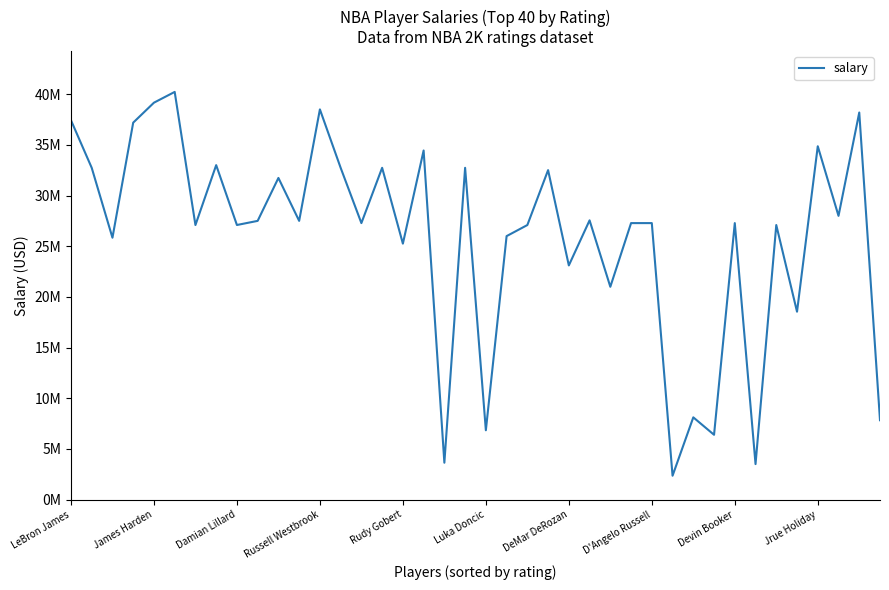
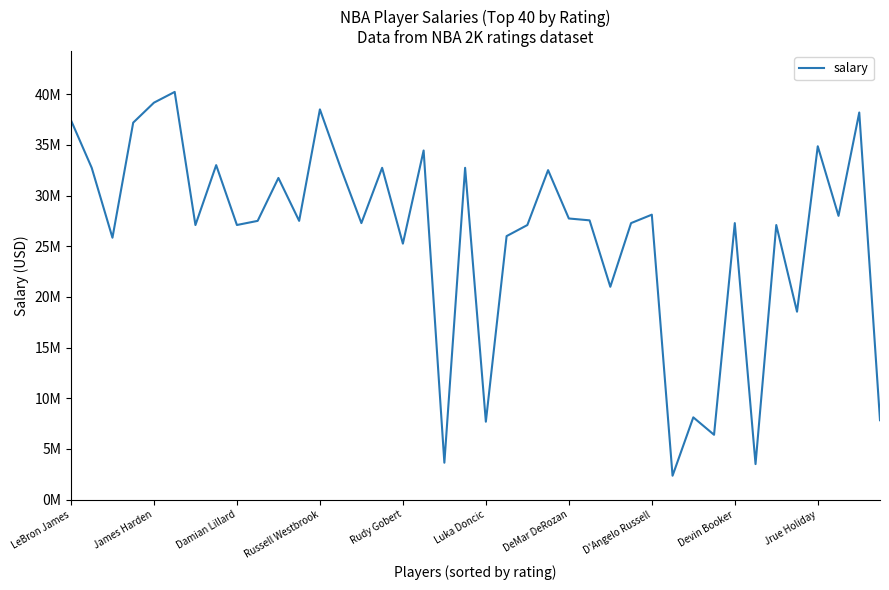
Luka Doncic: 6800000 -> 7700000
DeMar DeRozan: 23100000 -> 27700000
D'Angelo Russell: 27300000 -> 28100000
